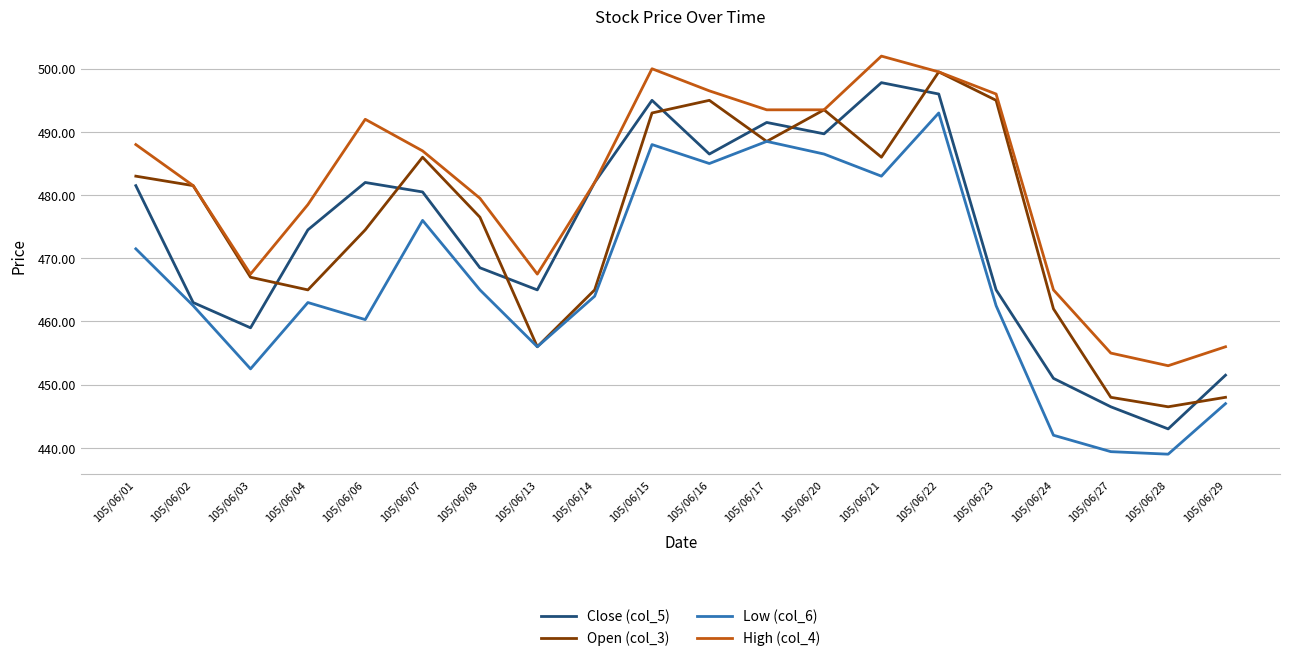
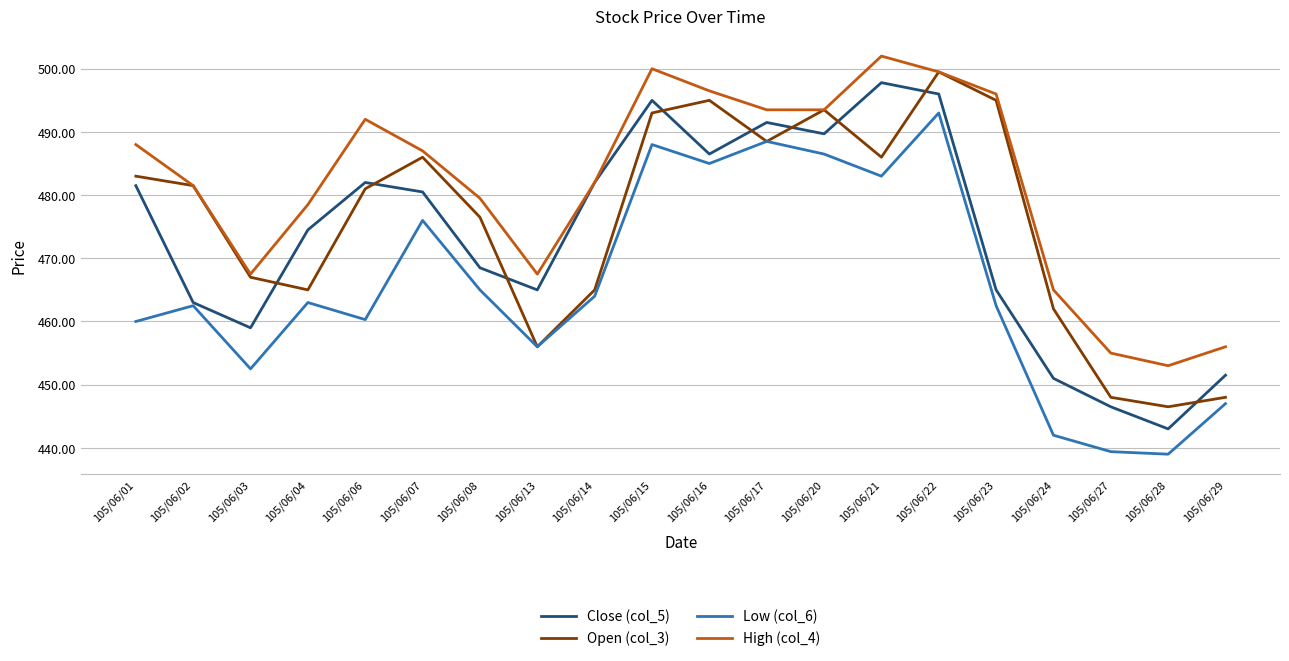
Low (col_6), 105/06/01: 472 -> 460
Open (col_3), 105/06/06: 475 -> 481
